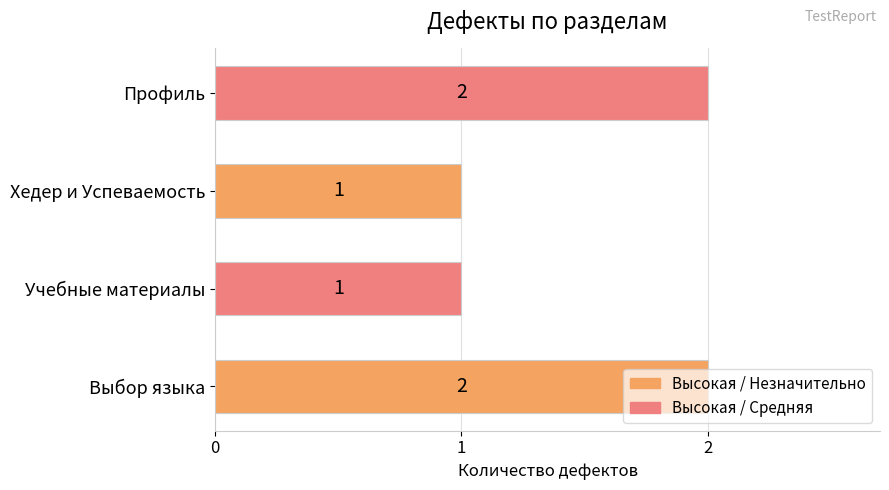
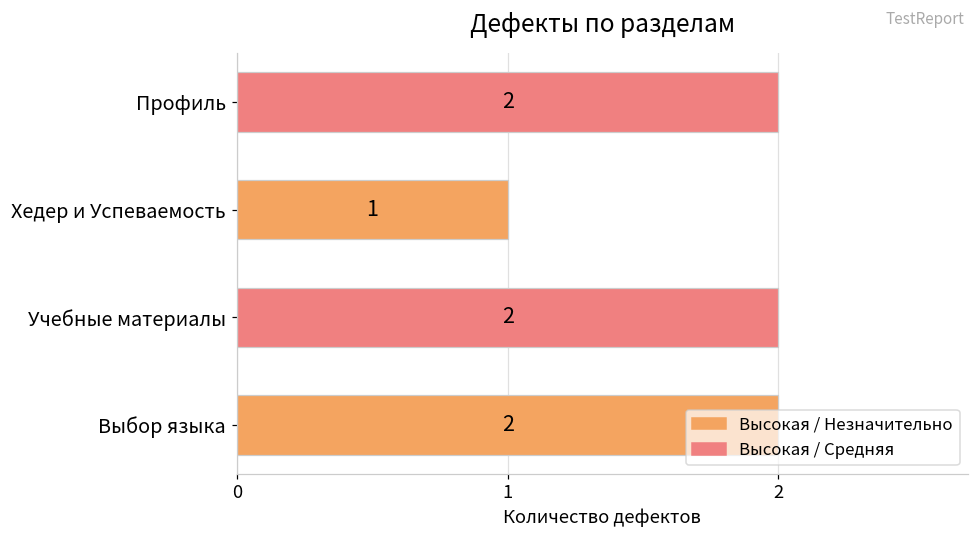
Учебные материалы: 1 -> 2
